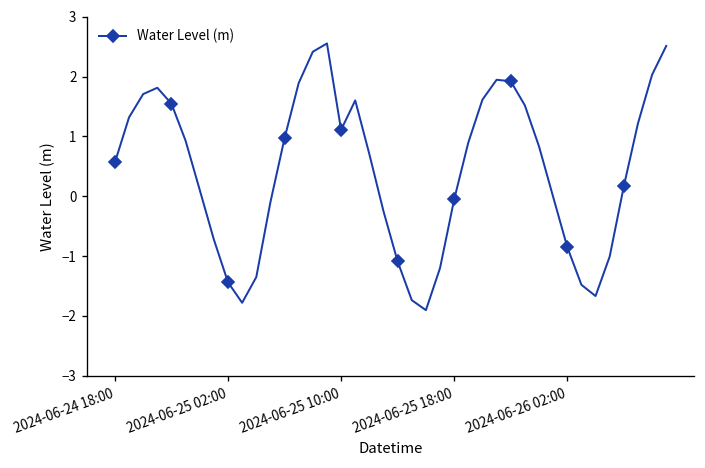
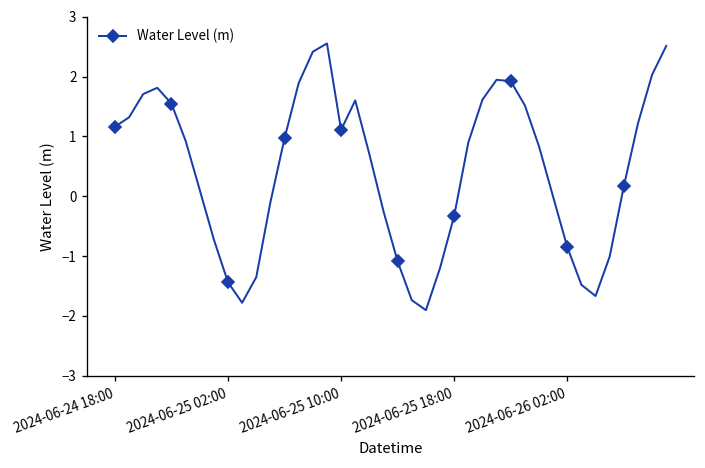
2024-06-24 18:00: 0.6 -> 1.2
2024-06-25 18:00: -0.1 -> -0.3
